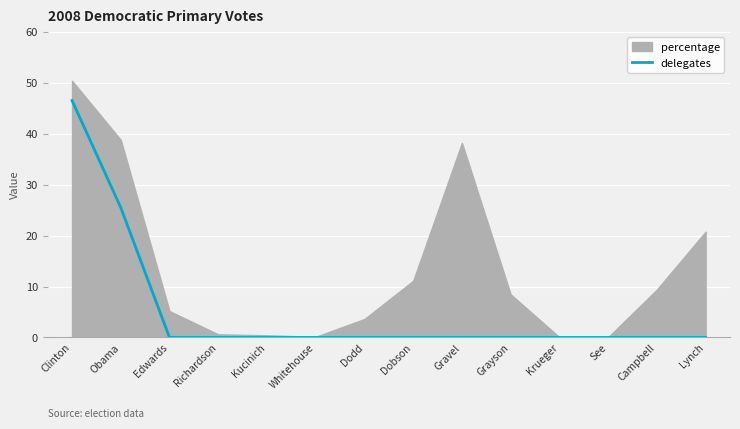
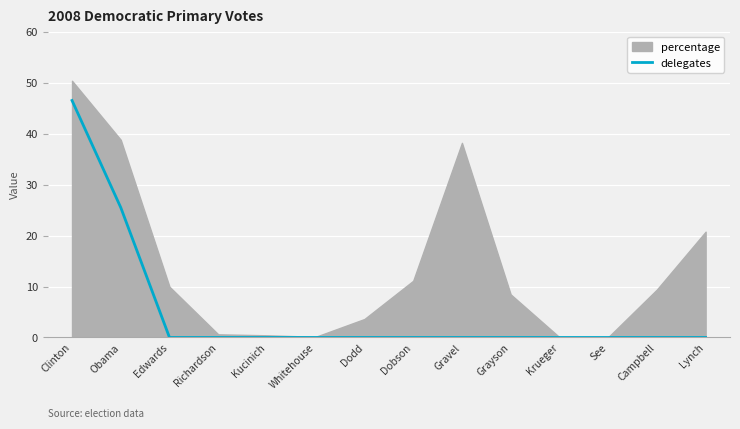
percentage, Edwards: 5 -> 10
